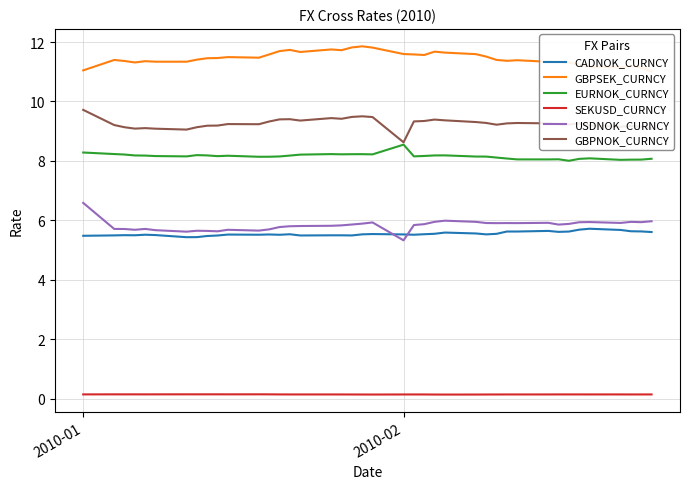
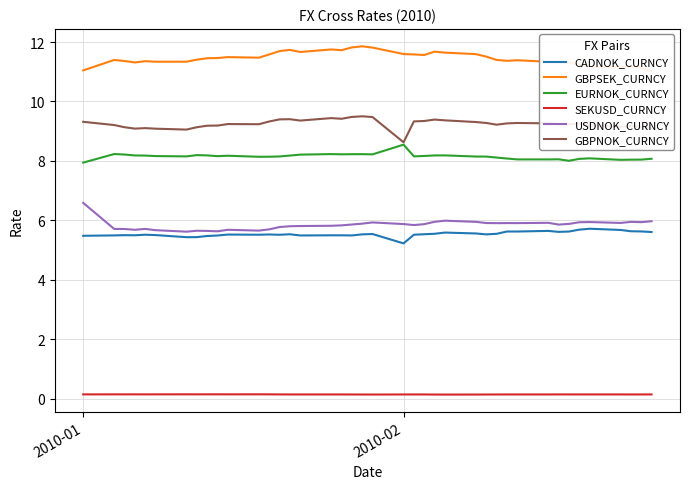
EURNOK_CURNCY, 2010-01: 8.3 -> 7.9
GBPNOK_CURNCY, 2010-01: 9.7 -> 9.3
CADNOK_CURNCY, 2010-02: 5.5 -> 5.2
USDNOK_CURNCY, 2010-02: 5.3 -> 5.9
